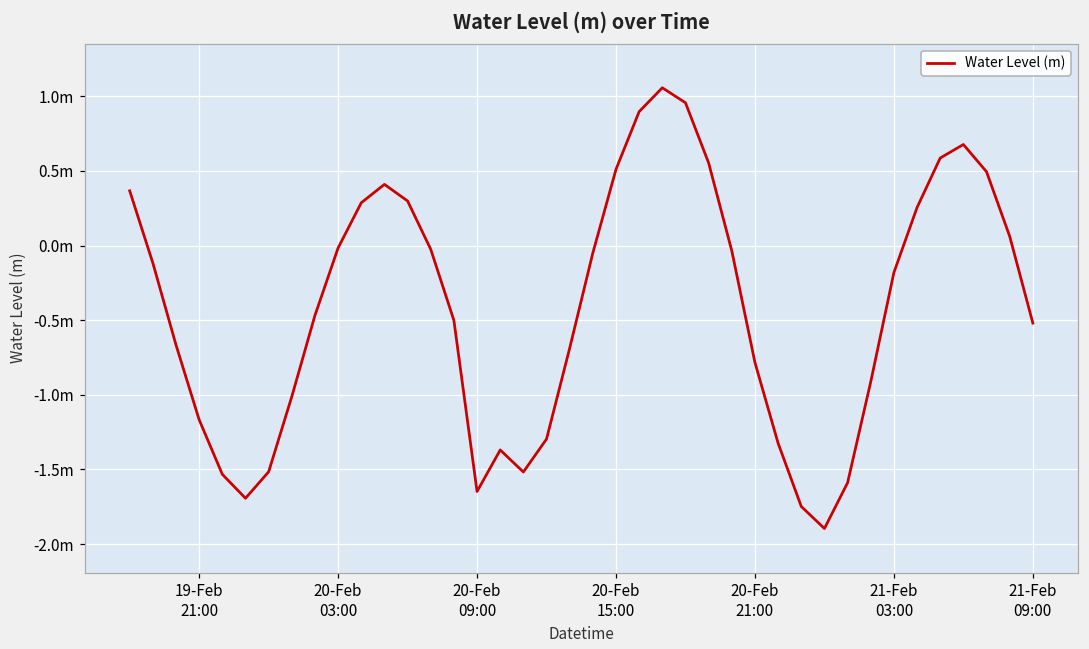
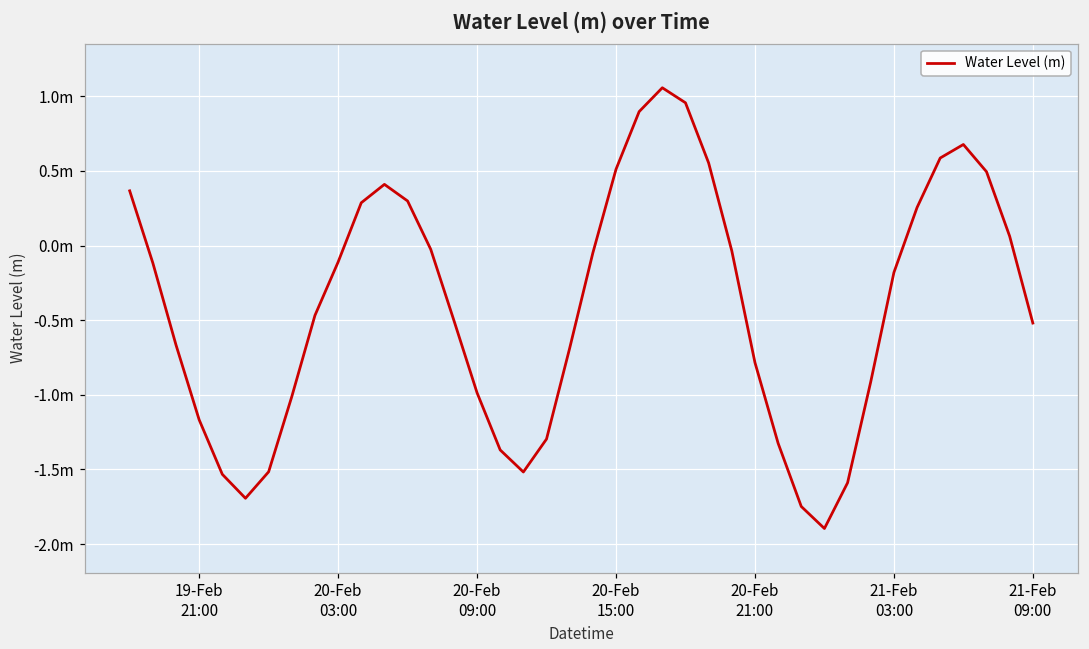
20-Feb 03:00: -0.02m -> -0.11m
20-Feb 09:00: -1.65m -> -0.99m
